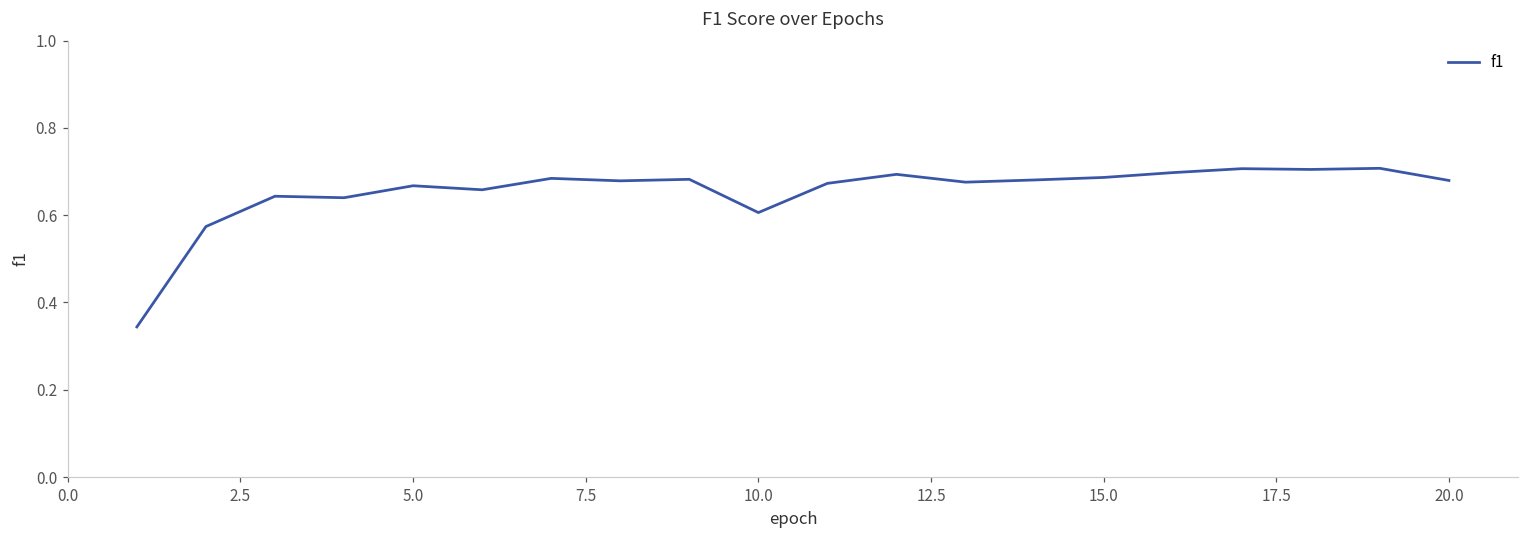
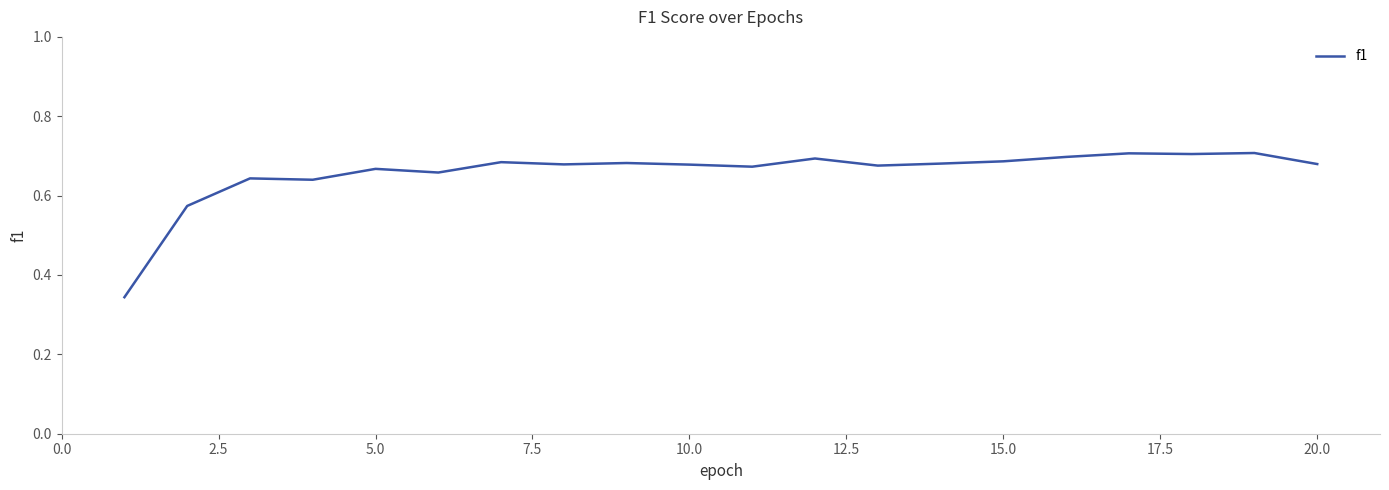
10.0: 0.61 -> 0.68
